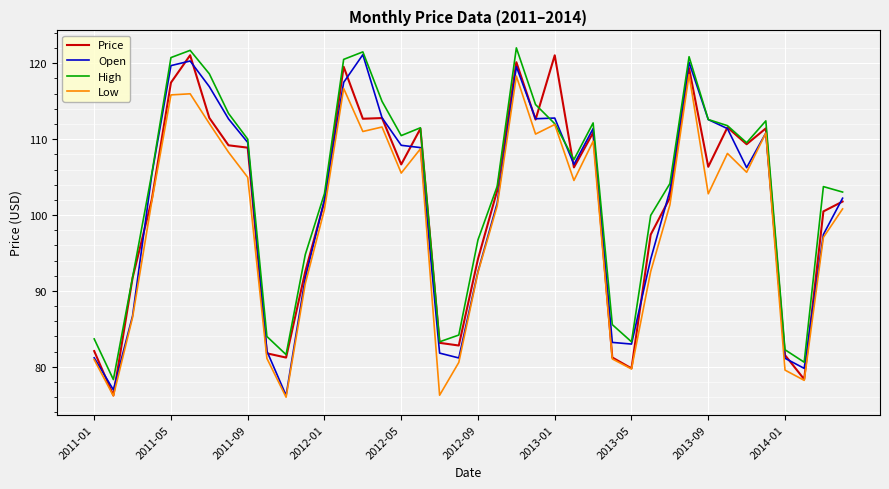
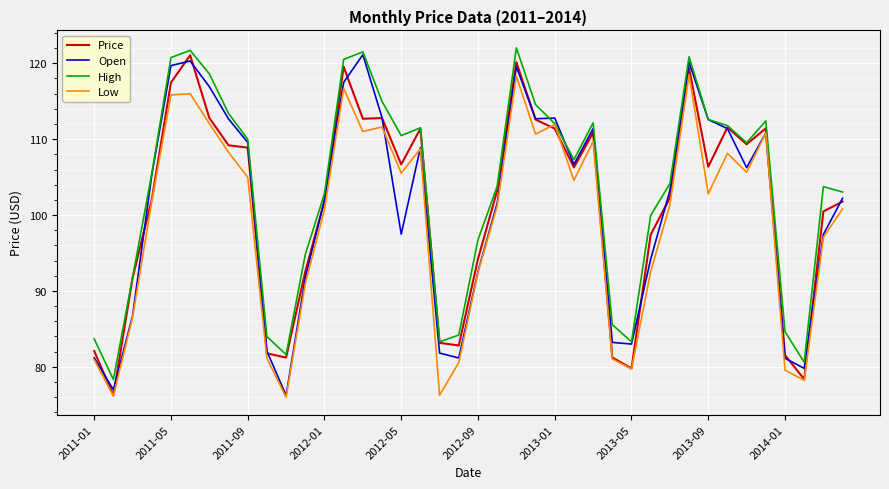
Open, 2012-05: 109 -> 97
Price, 2013-01: 121 -> 111
High, 2014-01: 82 -> 85
